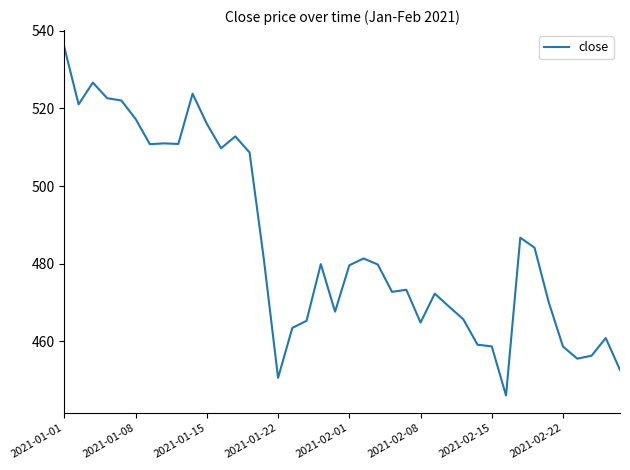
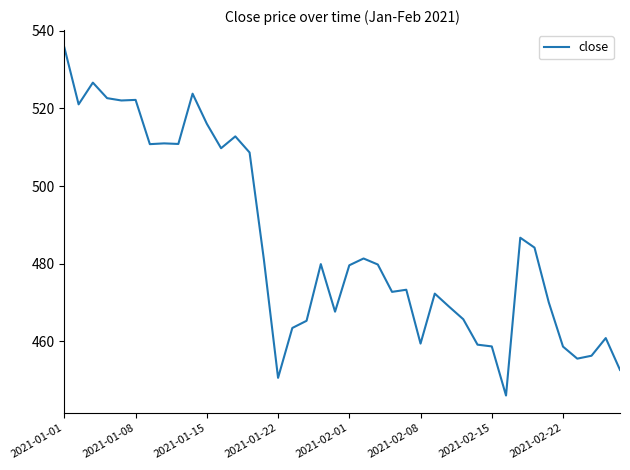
2021-01-08: 517 -> 522
2021-02-08: 465 -> 459
